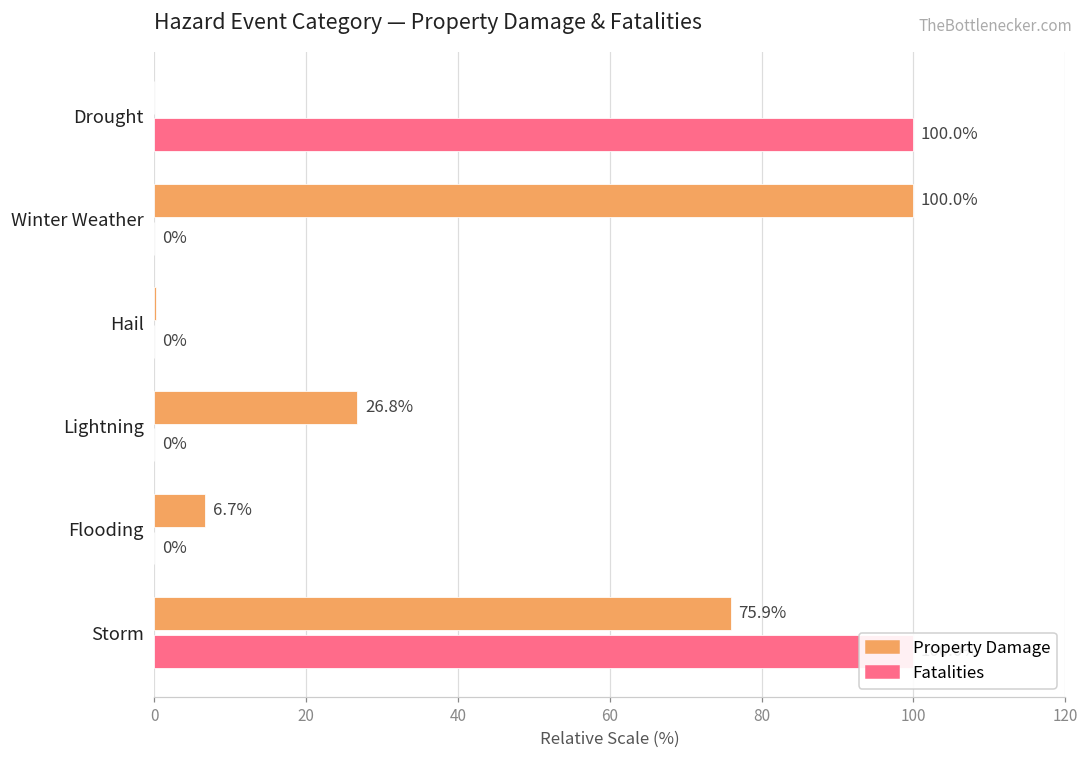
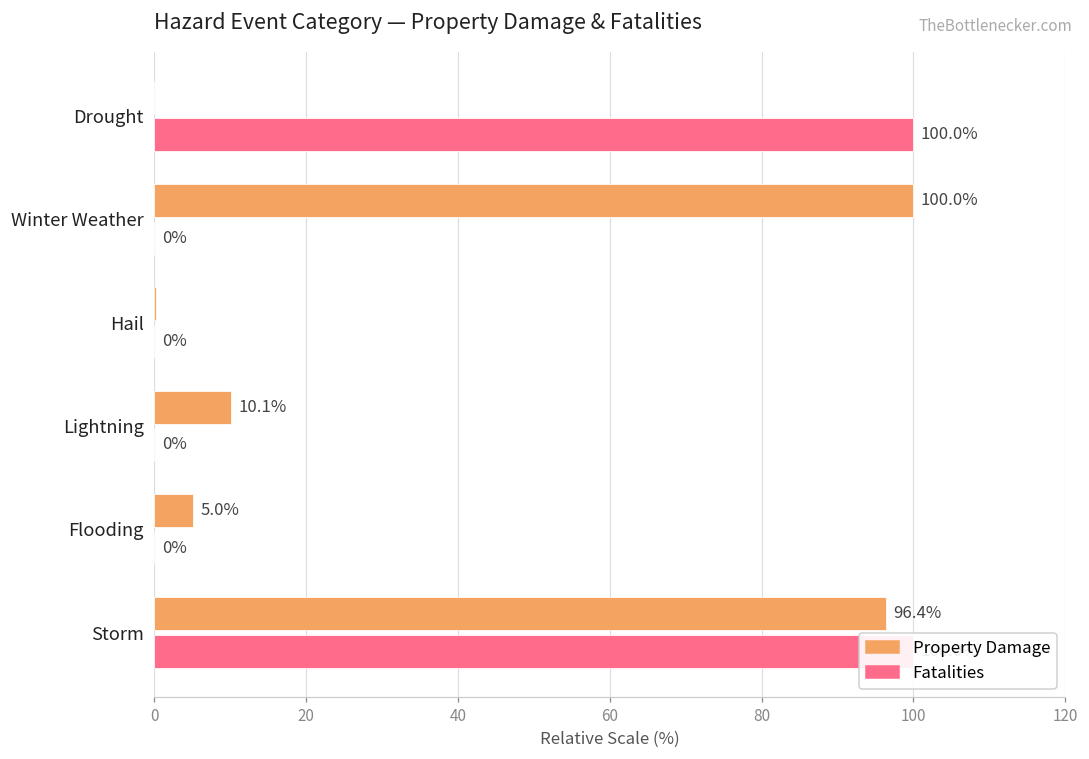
Property Damage, Lightning: 26.8% -> 10.1%
Property Damage, Flooding: 6.7% -> 5.0%
Property Damage, Storm: 75.9% -> 96.4%
